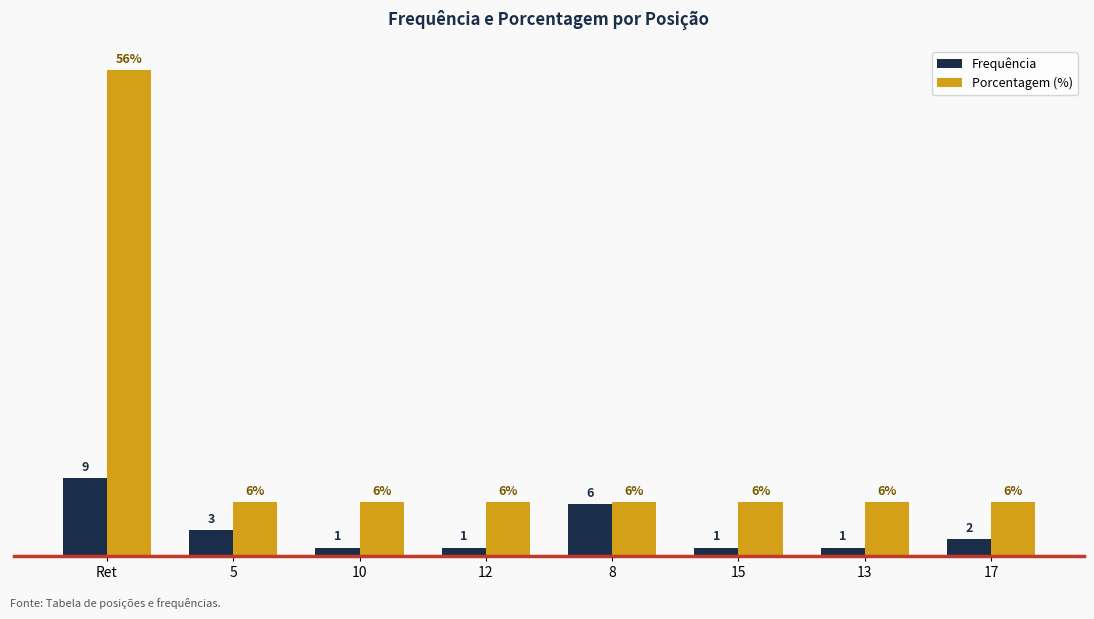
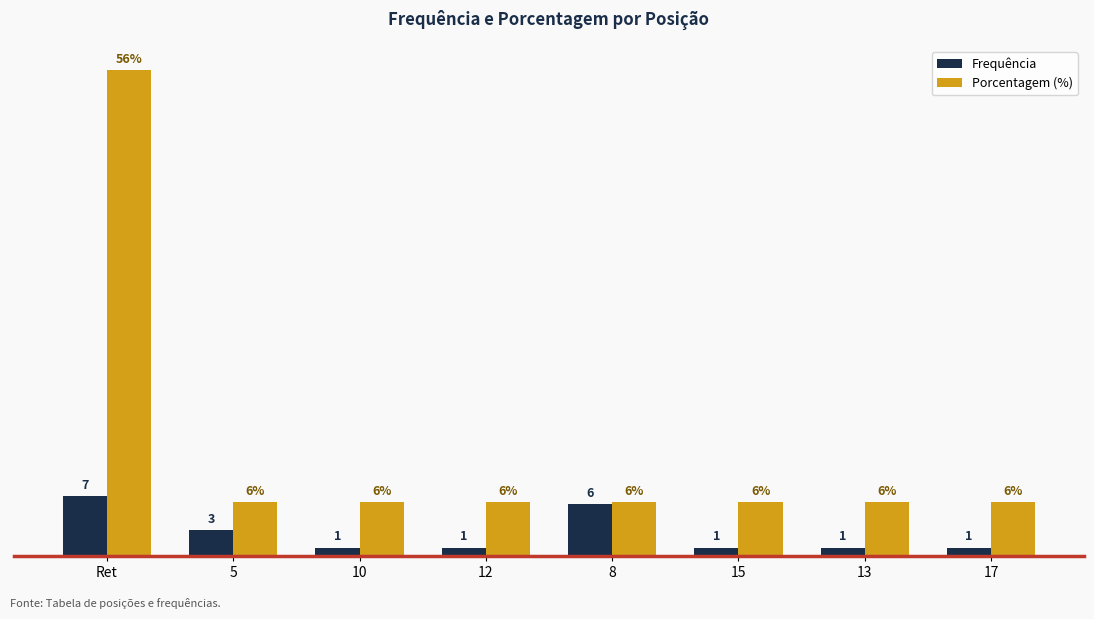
Frequência, Ret: 9 -> 7
Frequência, 17: 2 -> 1
